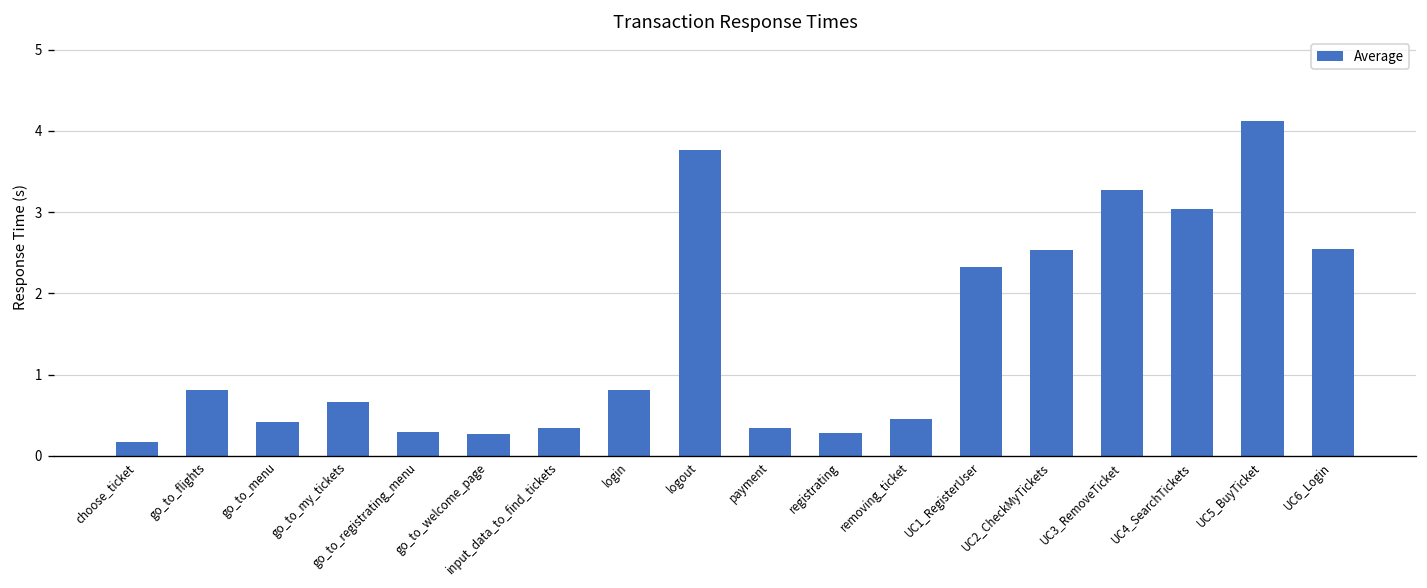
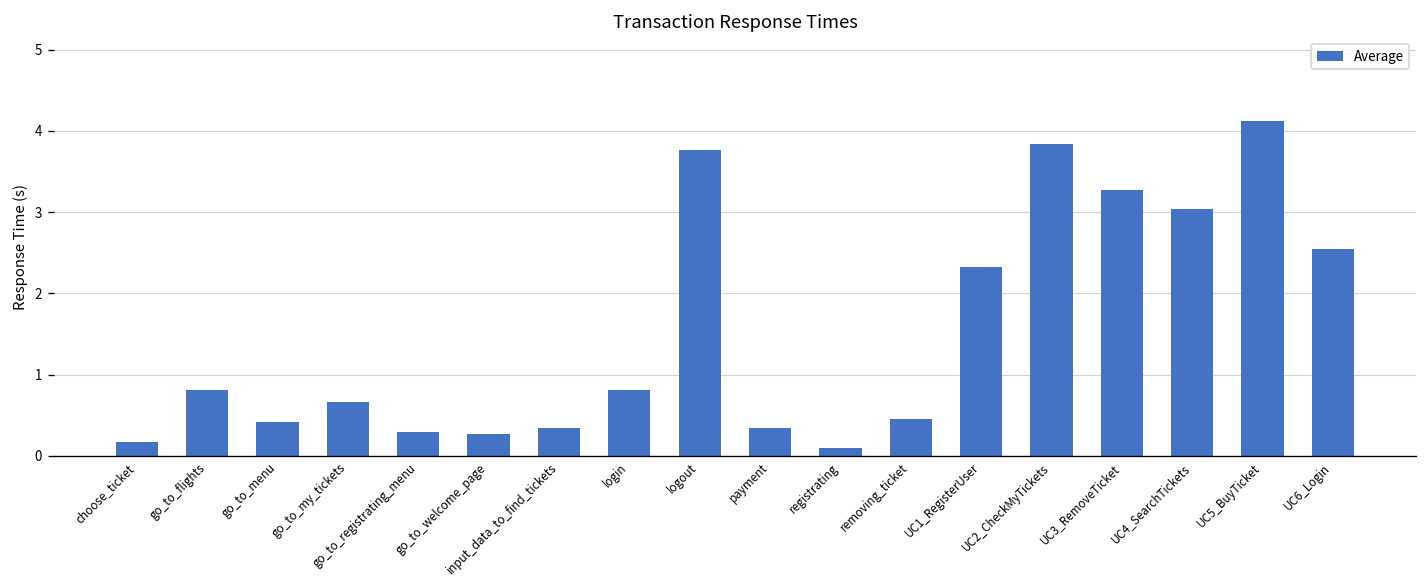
registrating: 0.3 -> 0.1
UC2_CheckMyTickets: 2.5 -> 3.8
